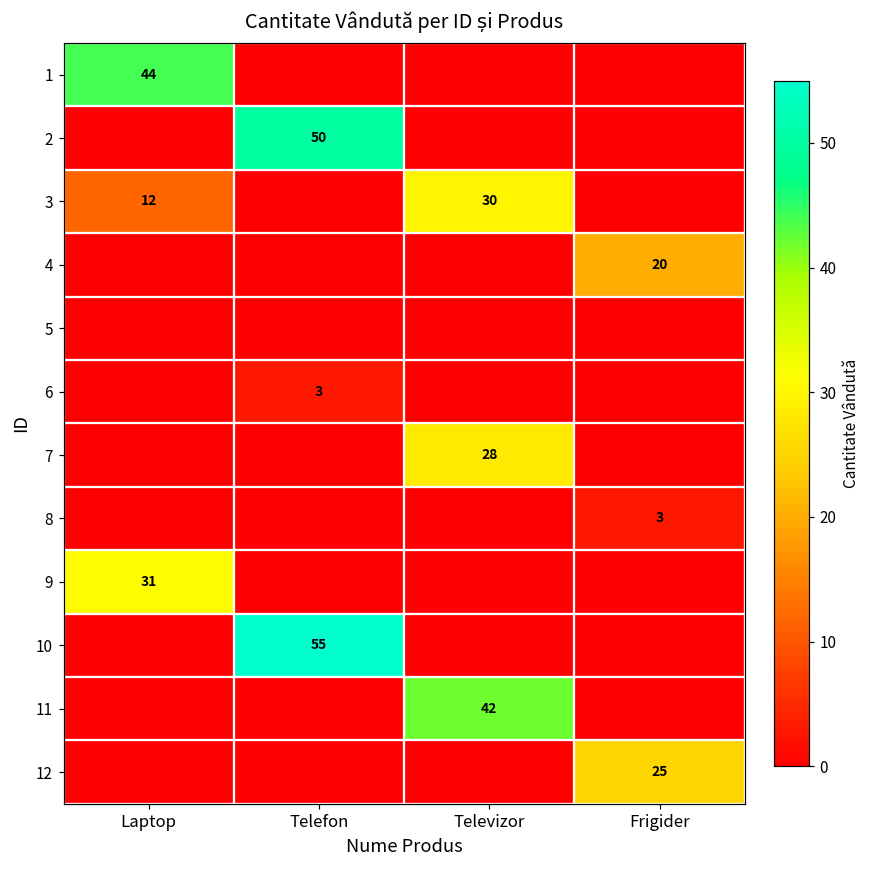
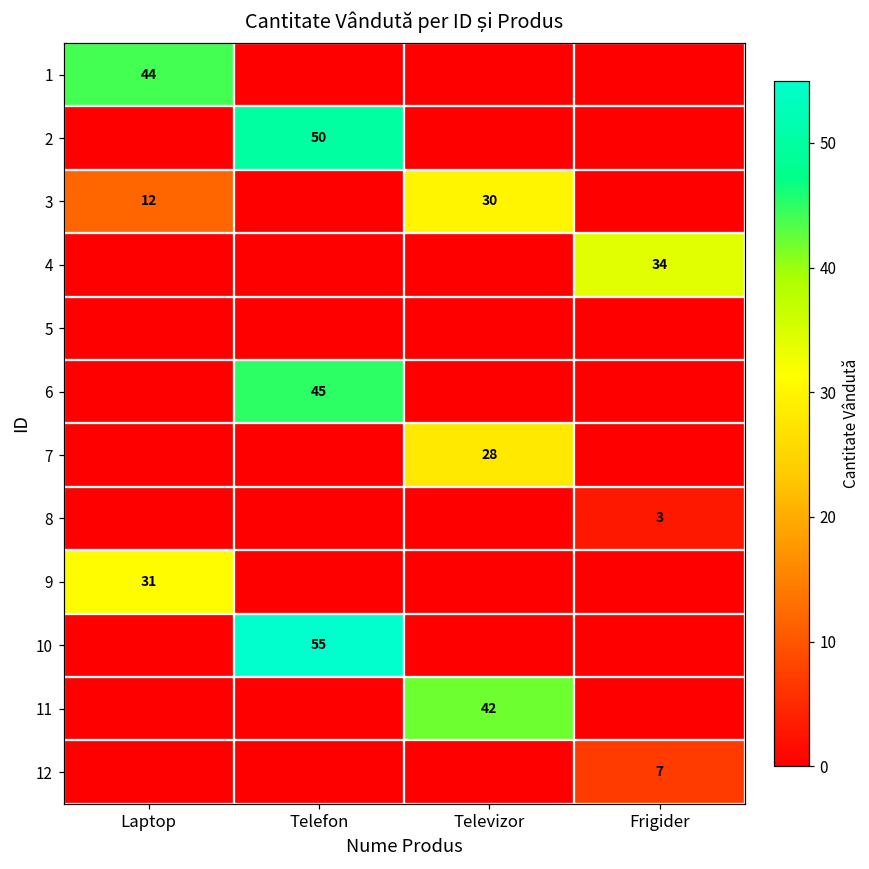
4, Frigider: 20 -> 34
6, Telefon: 3 -> 45
12, Frigider: 25 -> 7
